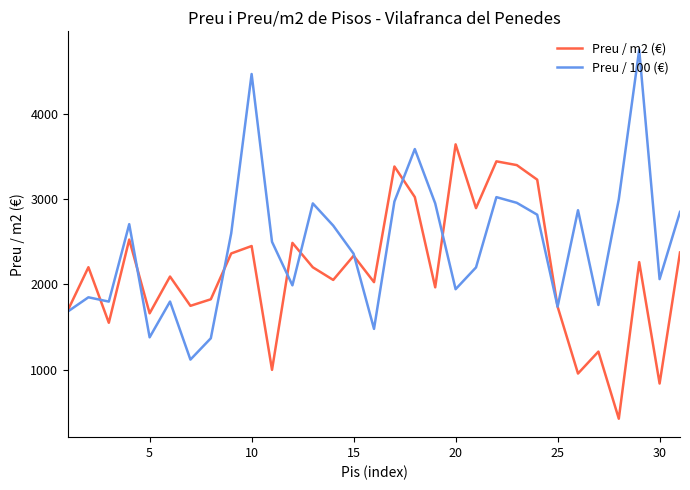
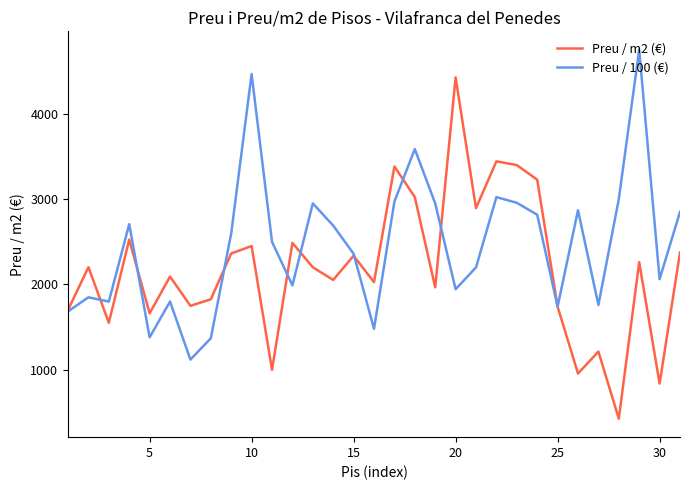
Preu / m2 (€), 20: 3600 -> 4400
